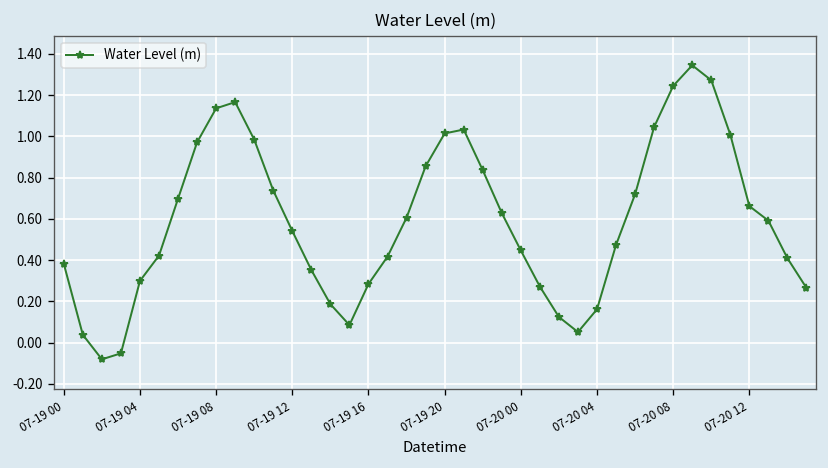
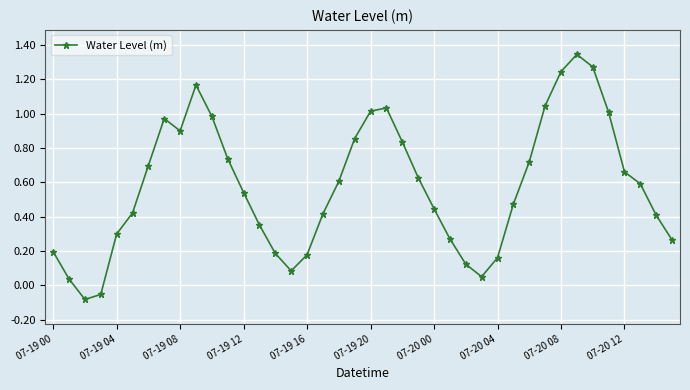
07-19 00: 0.38 -> 0.20
07-19 08: 1.14 -> 0.90
07-19 16: 0.28 -> 0.18
